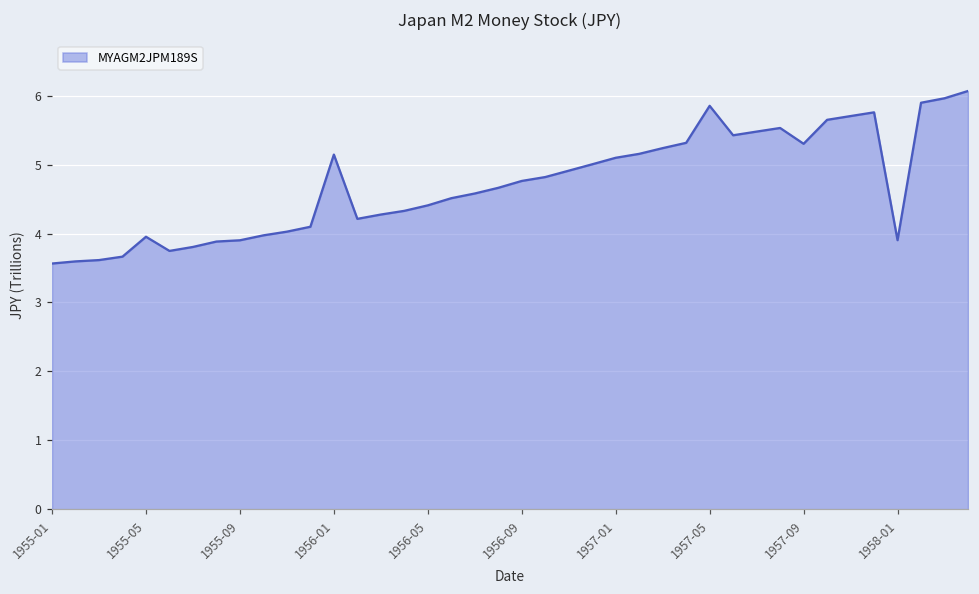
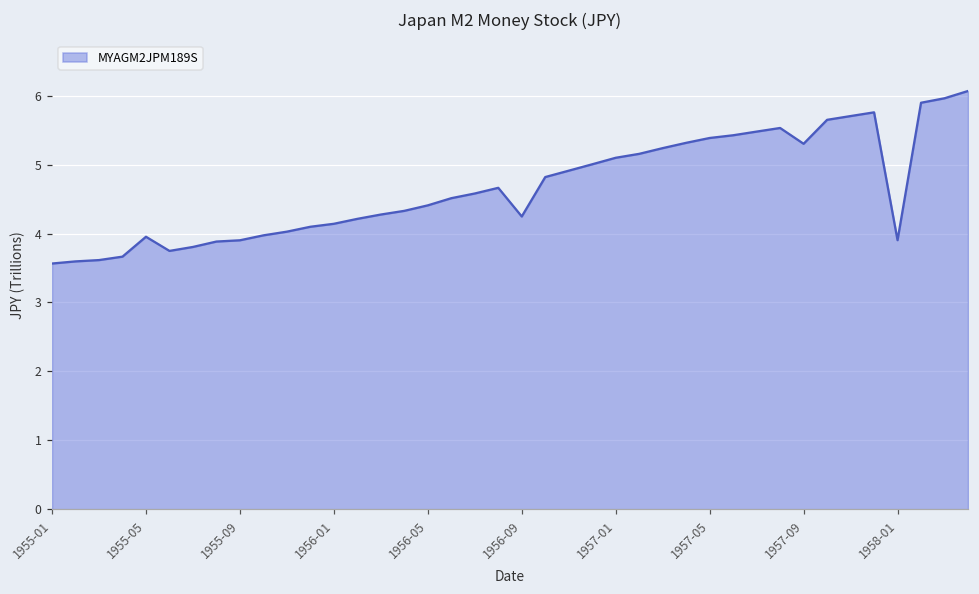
1956-01: 5.1 -> 4.1
1956-09: 4.8 -> 4.2
1957-05: 5.9 -> 5.4
